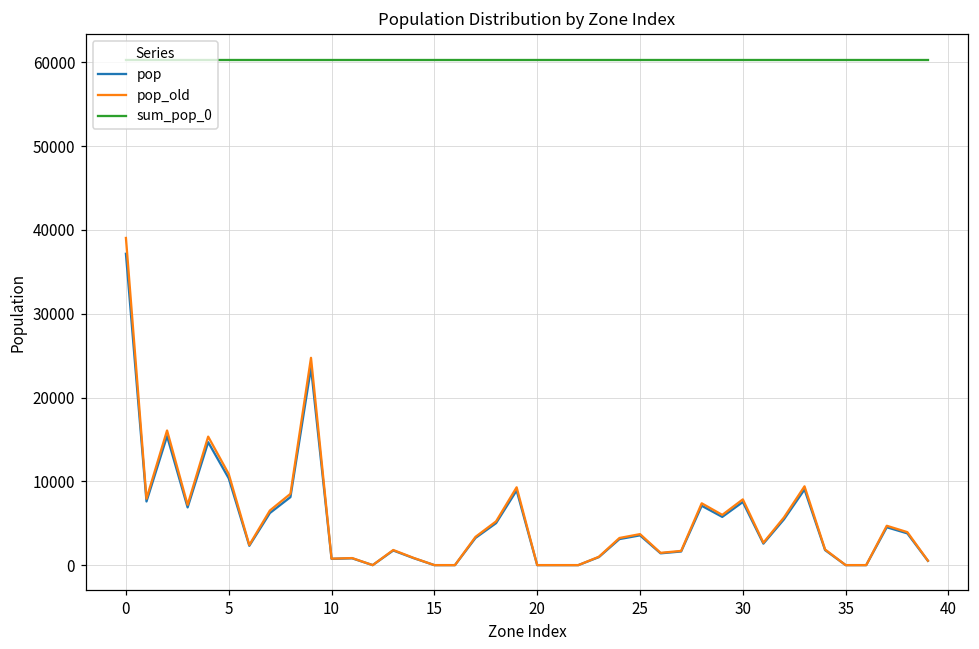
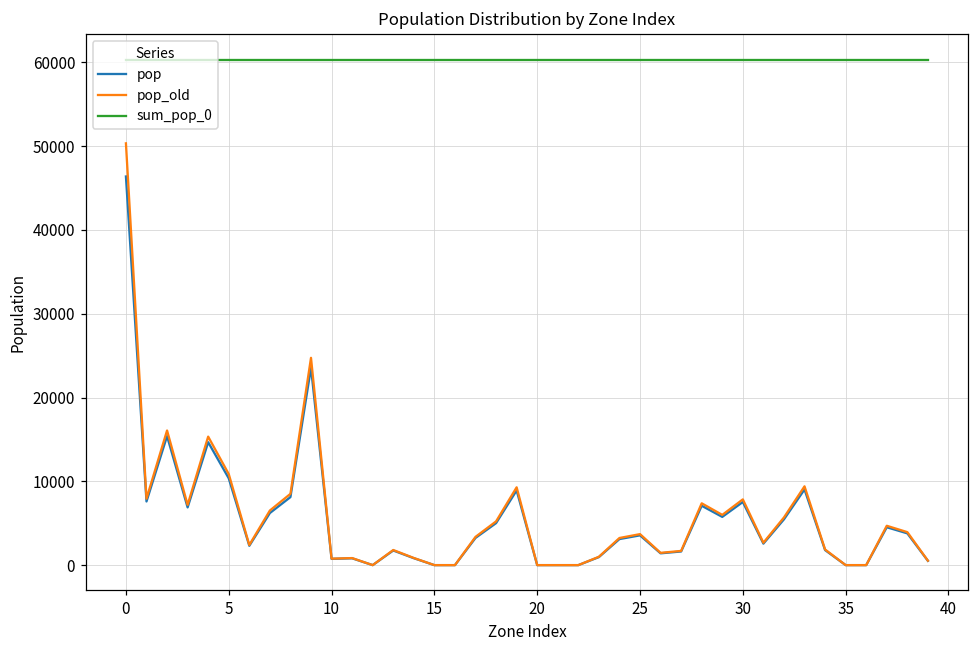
pop, 0: 37000 -> 46000
pop_old, 0: 39000 -> 50000
